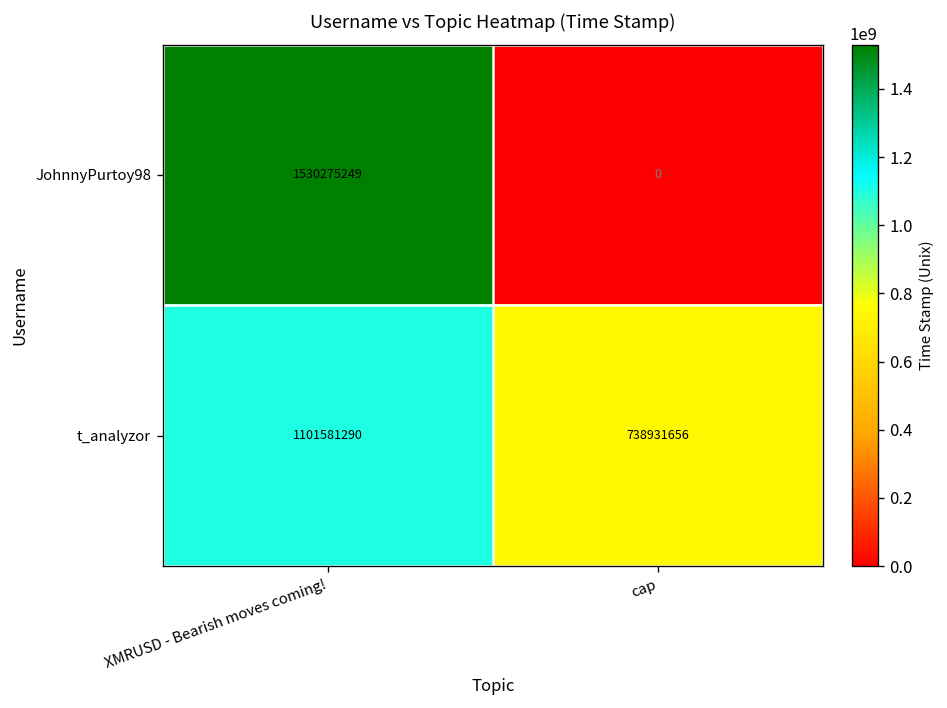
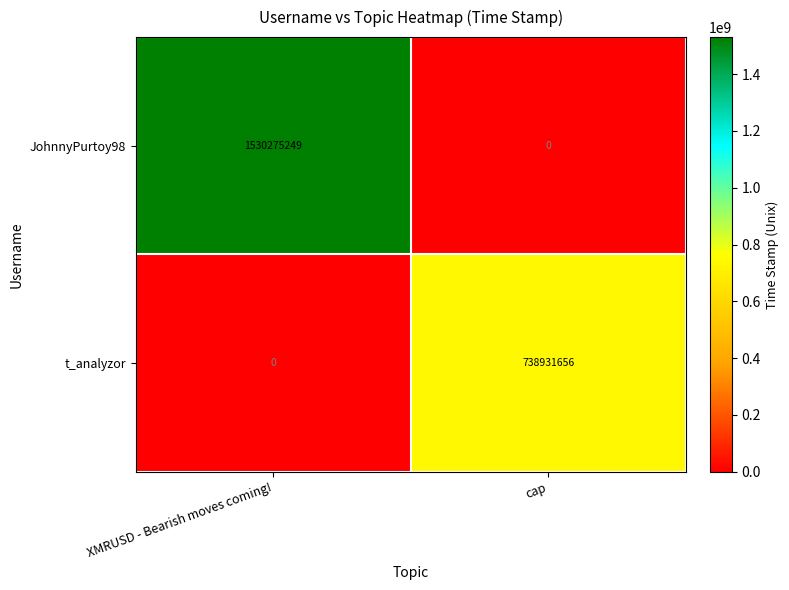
t_analyzor, XMRUSD - Bearish moves coming!: 1101581290 -> 0
